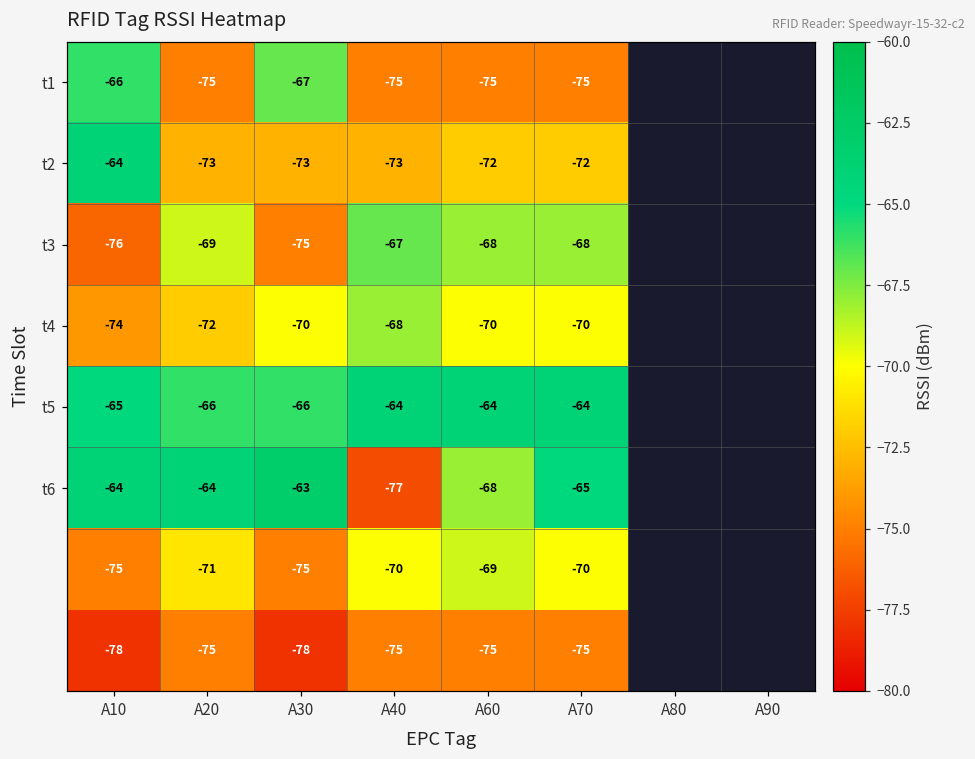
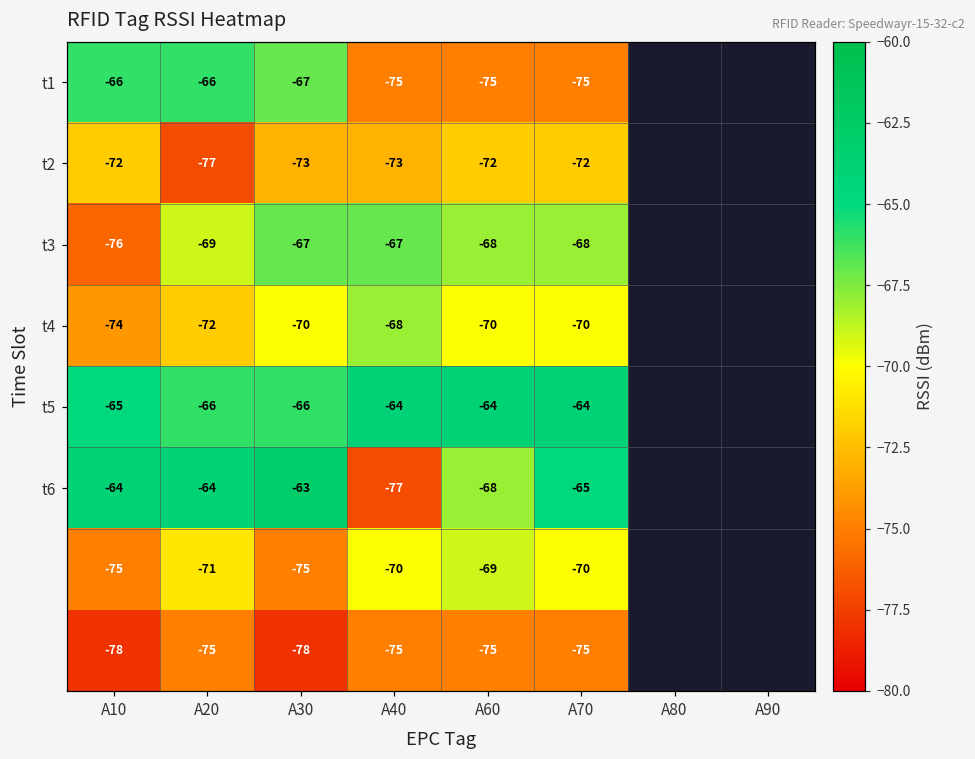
t1, A20: -75 -> -66
t2, A10: -64 -> -72
t2, A20: -73 -> -77
t3, A30: -75 -> -67
